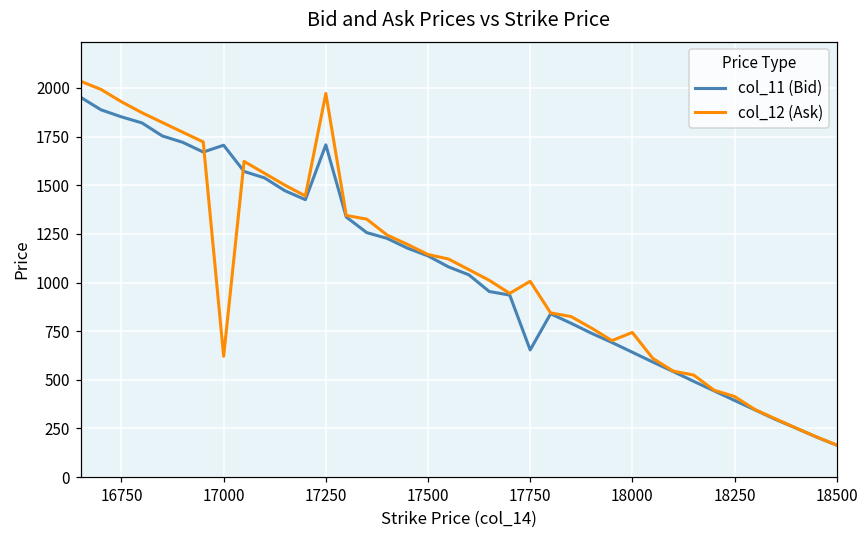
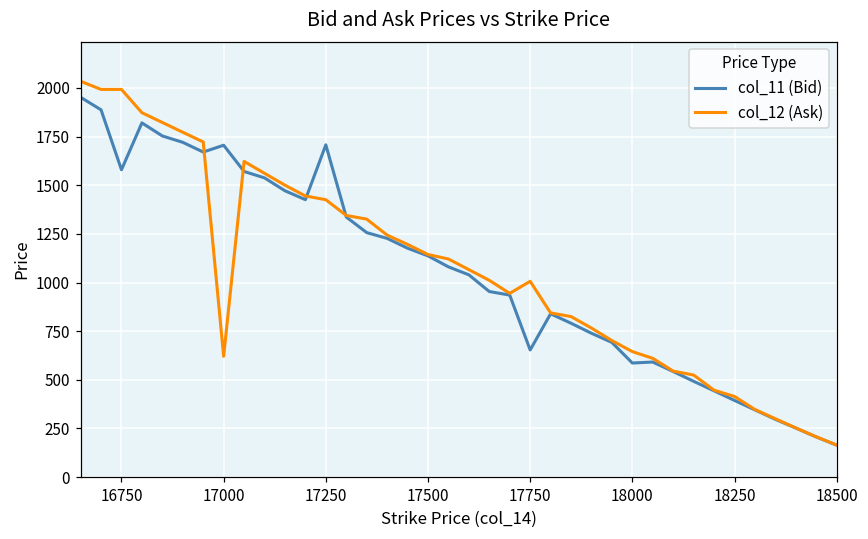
col_11 (Bid), 16750: 1850 -> 1580
col_12 (Ask), 16750: 1930 -> 1990
col_12 (Ask), 17250: 1970 -> 1430
col_11 (Bid), 18000: 640 -> 590
col_12 (Ask), 18000: 740 -> 650
